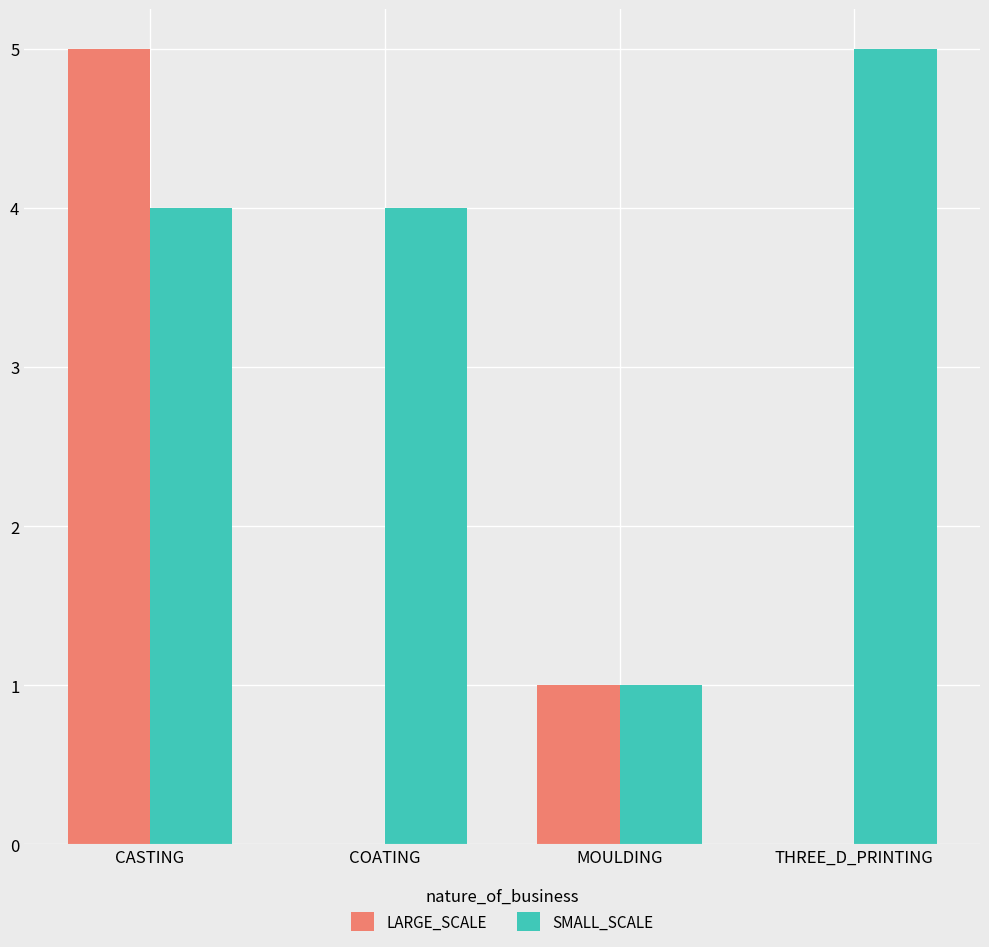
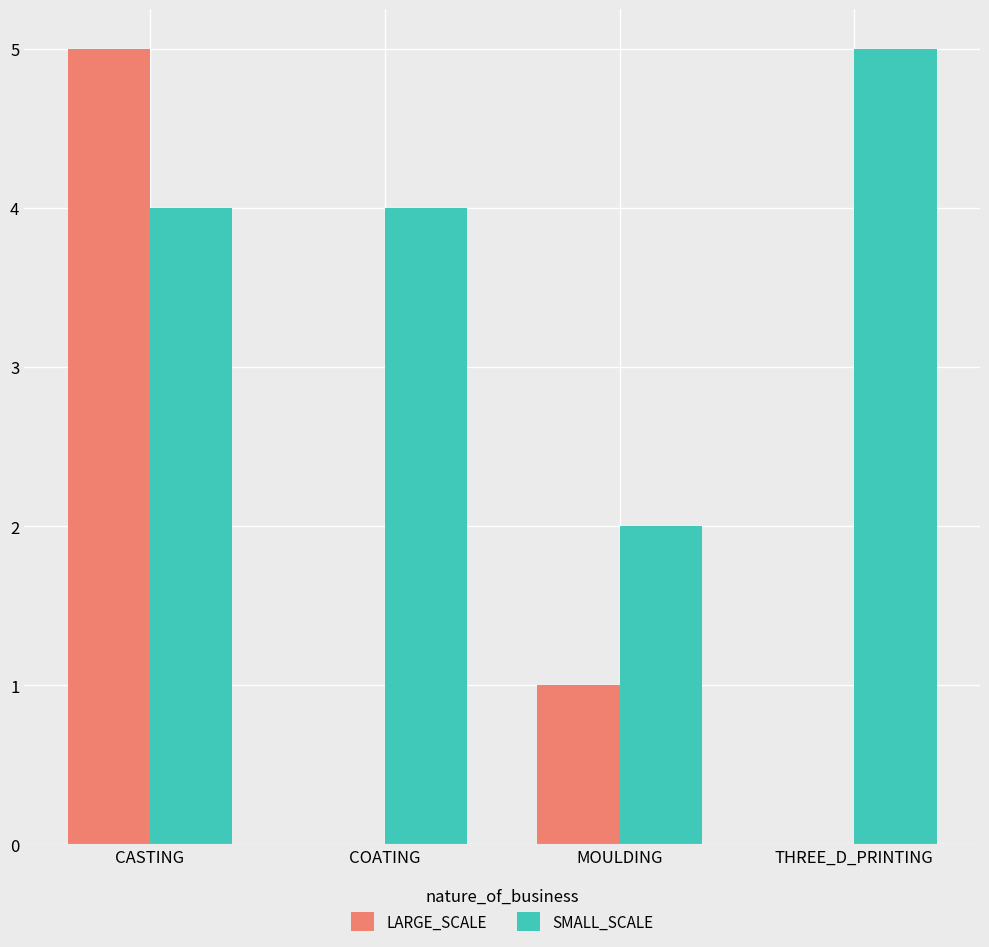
SMALL_SCALE, MOULDING: 1 -> 2
